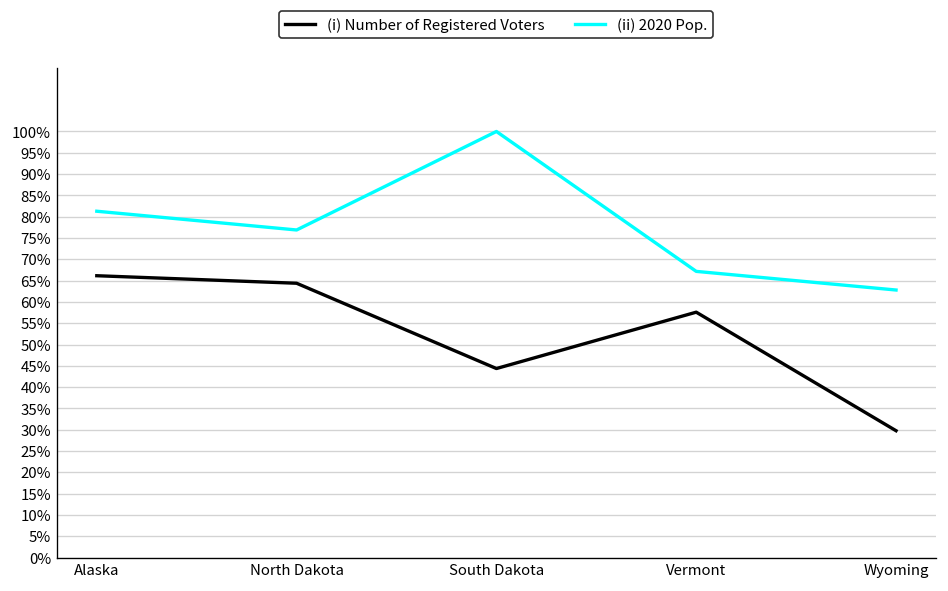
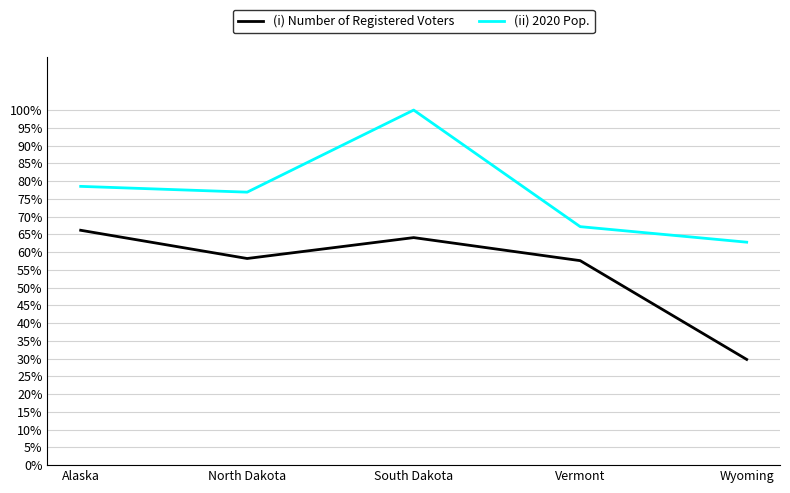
(ii) 2020 Pop., Alaska: 81% -> 79%
(i) Number of Registered Voters, North Dakota: 64% -> 58%
(i) Number of Registered Voters, South Dakota: 44% -> 64%
